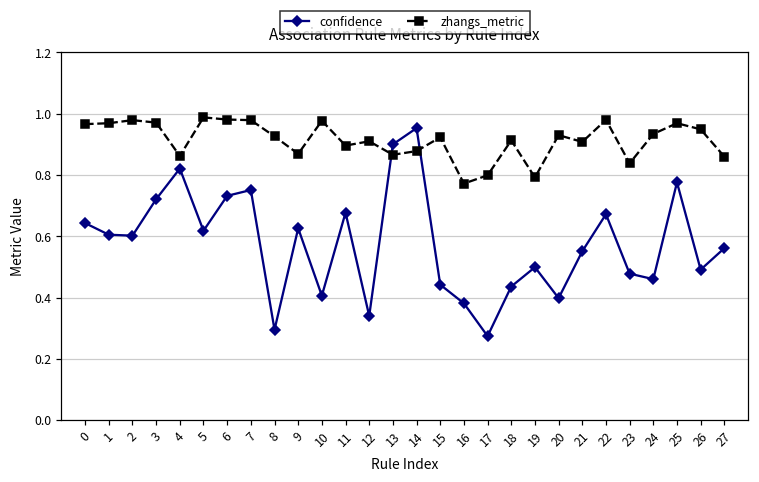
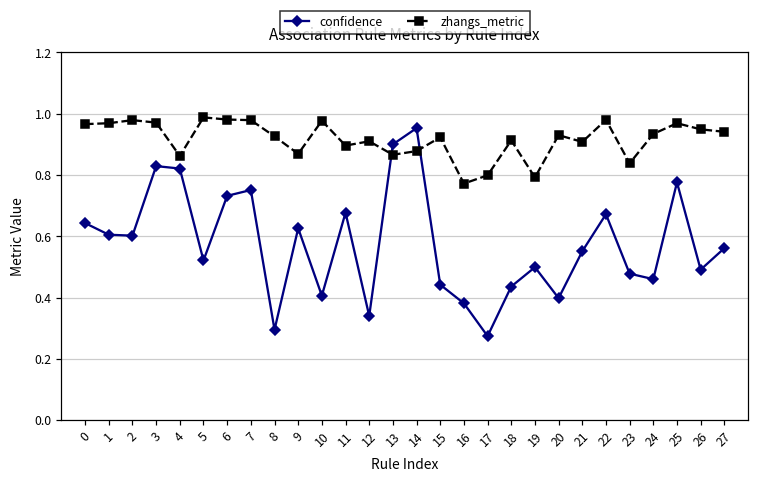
confidence, 3: 0.72 -> 0.83
confidence, 5: 0.62 -> 0.52
zhangs_metric, 27: 0.86 -> 0.94
